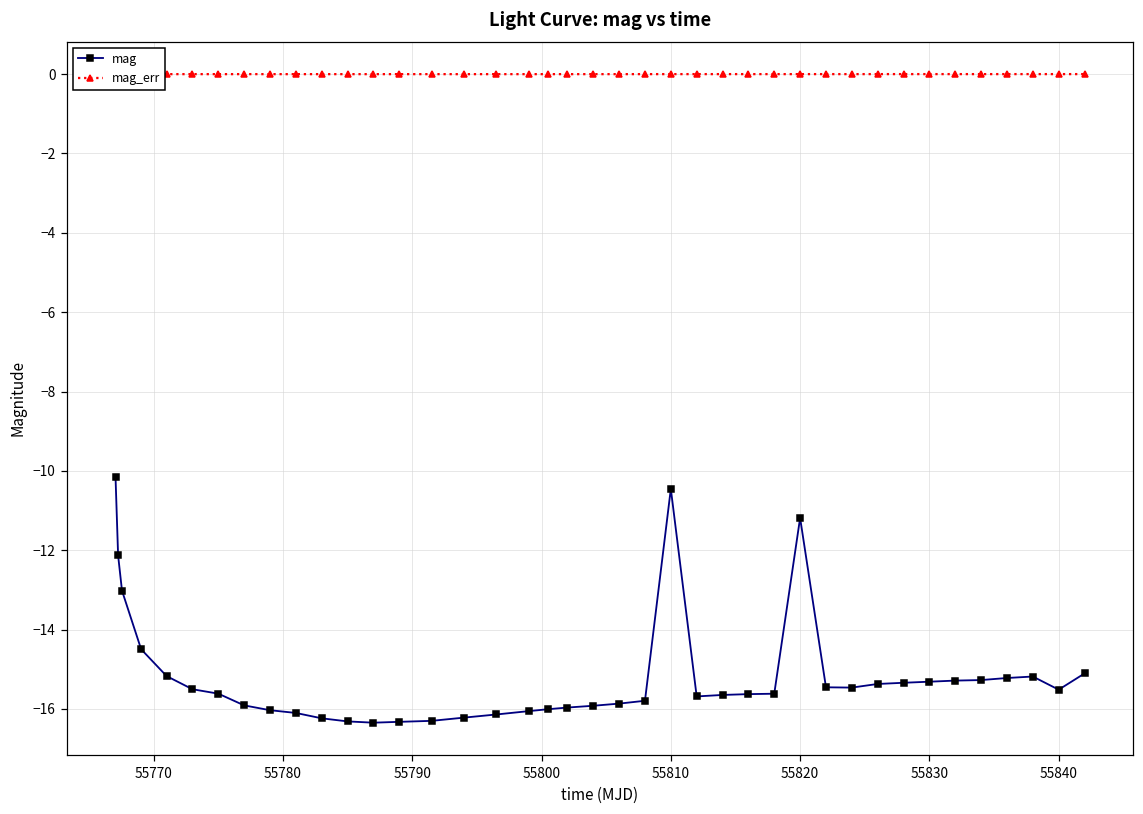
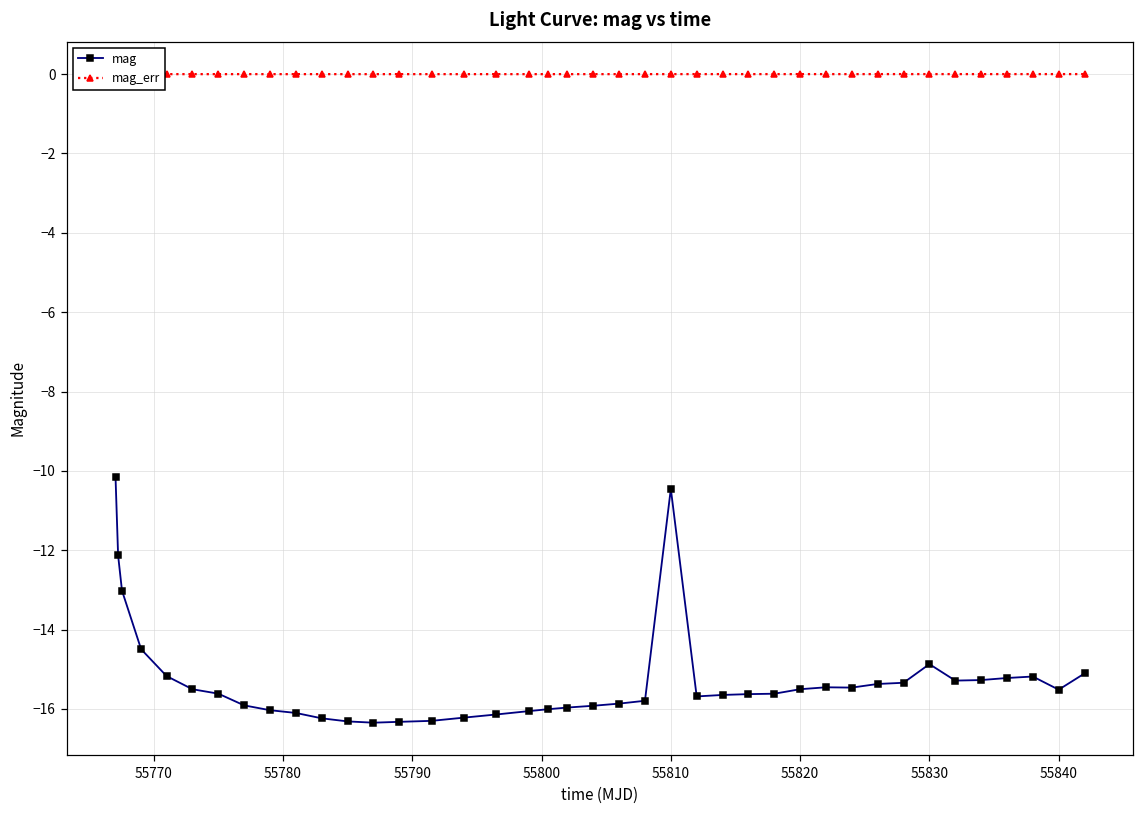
mag, 55820: -11.2 -> -15.5
mag, 55830: -15.3 -> -14.9
